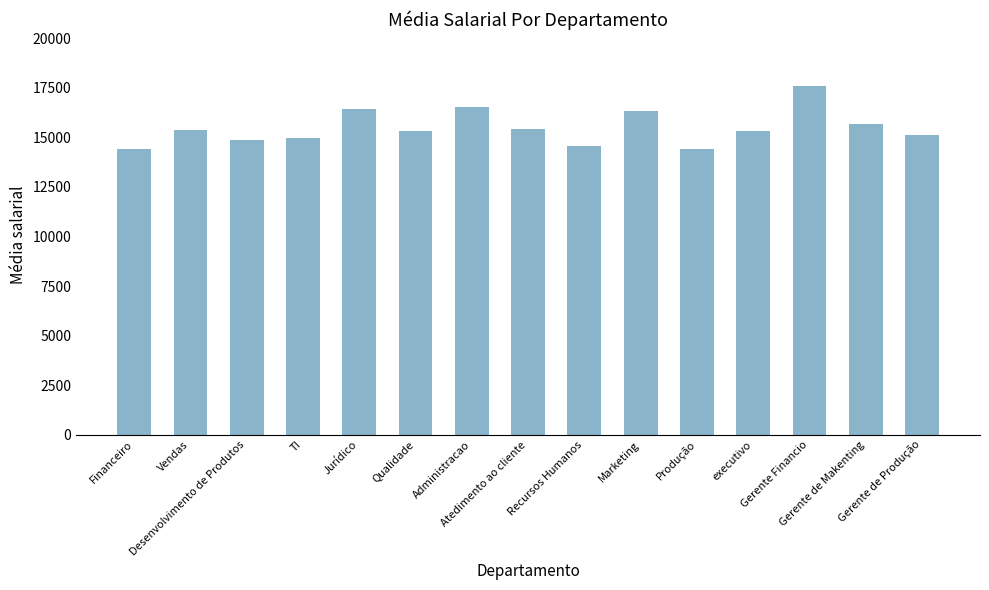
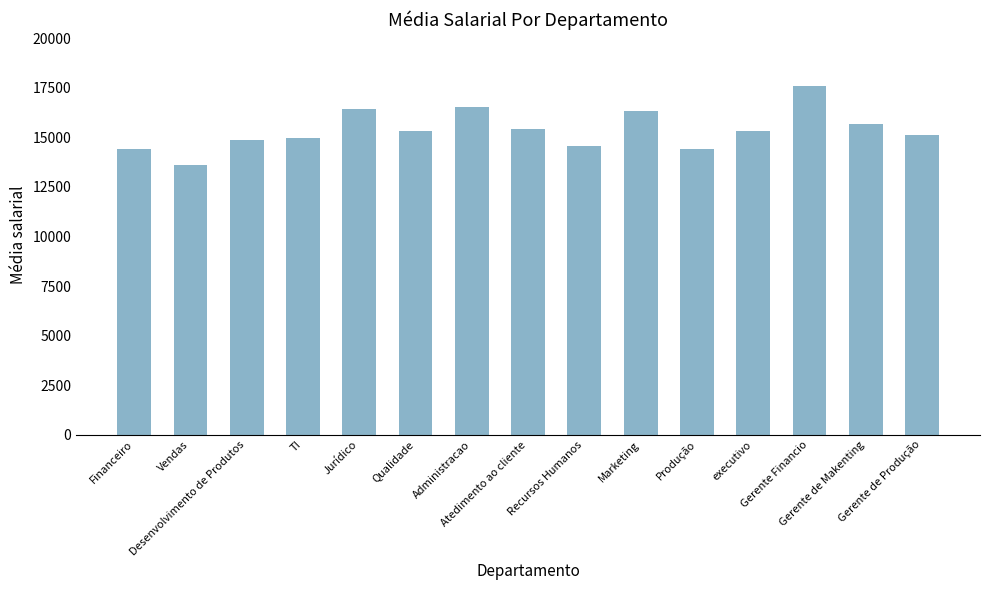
Vendas: 15400 -> 13600
